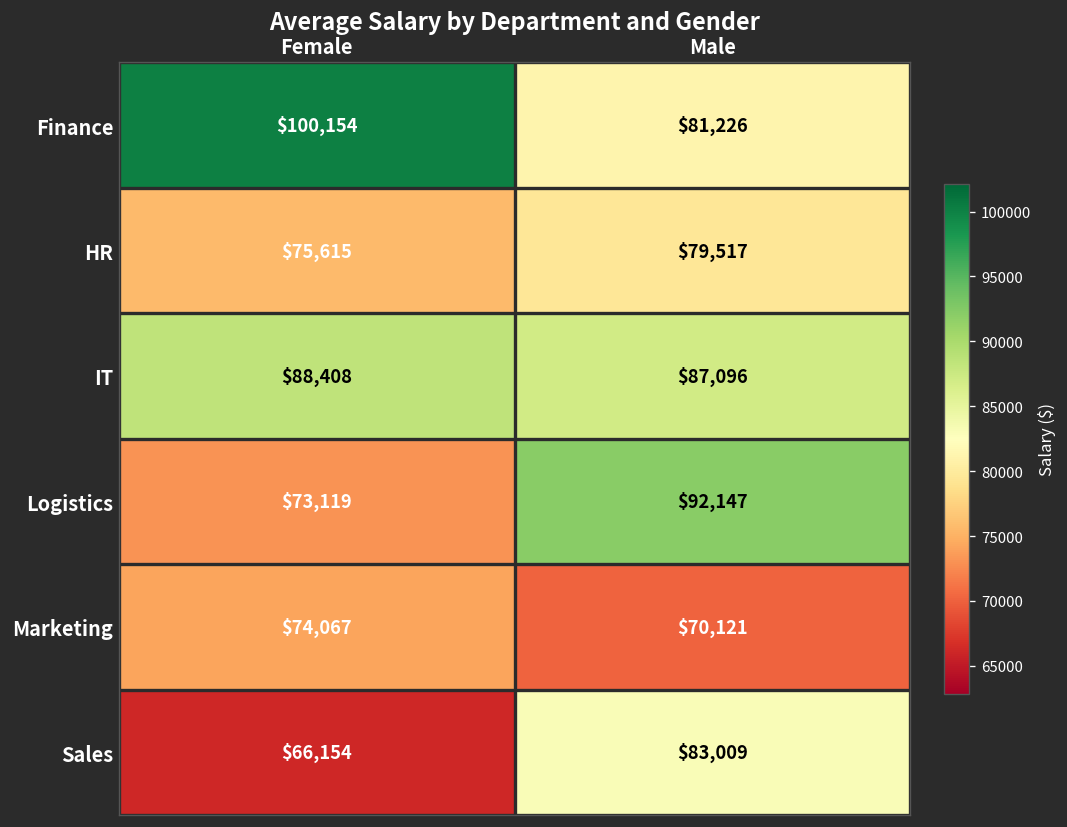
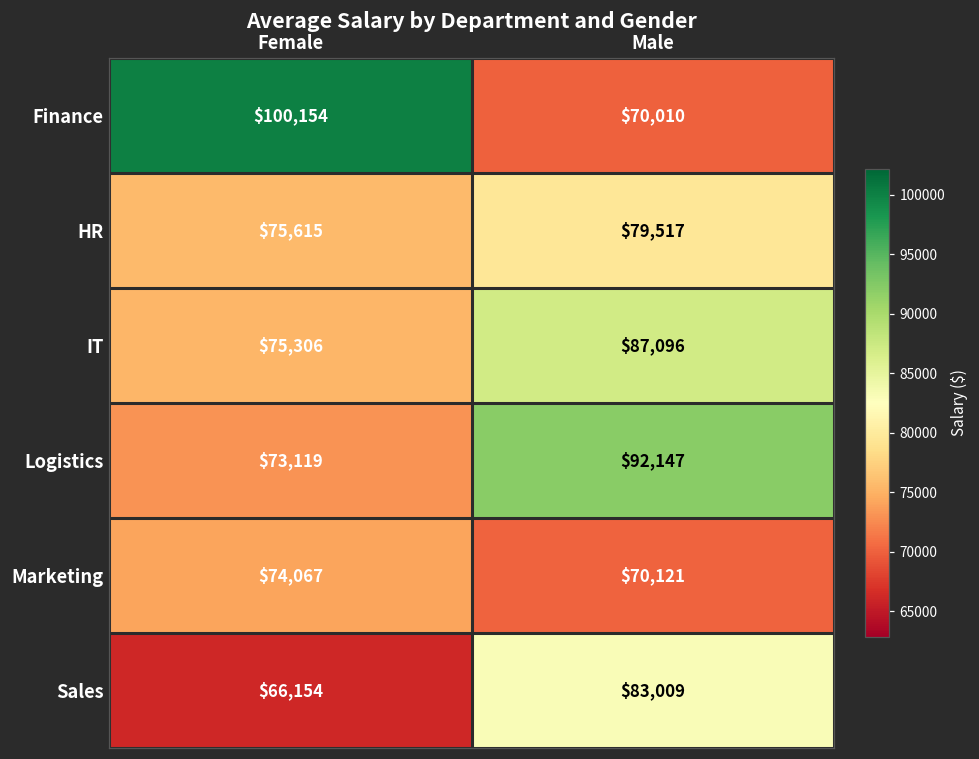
Finance, Male: $81,226 -> $70,010
IT, Female: $88,408 -> $75,306
